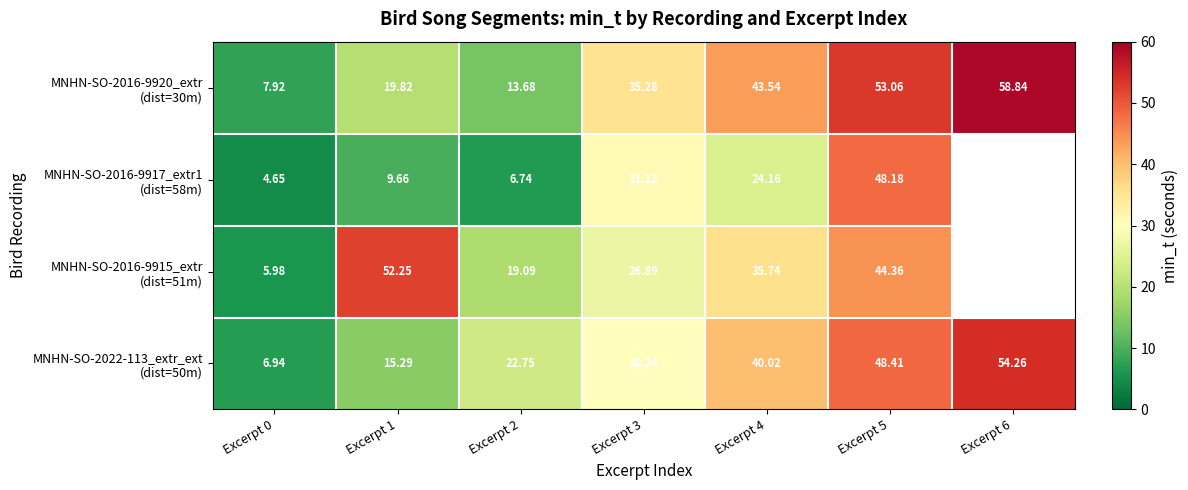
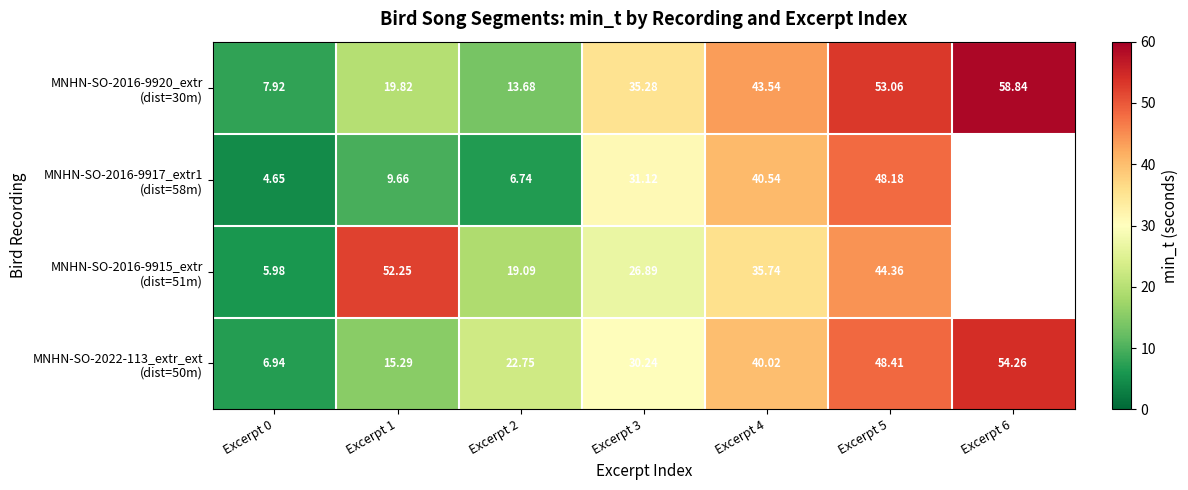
MNHN-SO-2016-9917_extr1 (dist=58m), Excerpt 4: 24.16 -> 40.54
